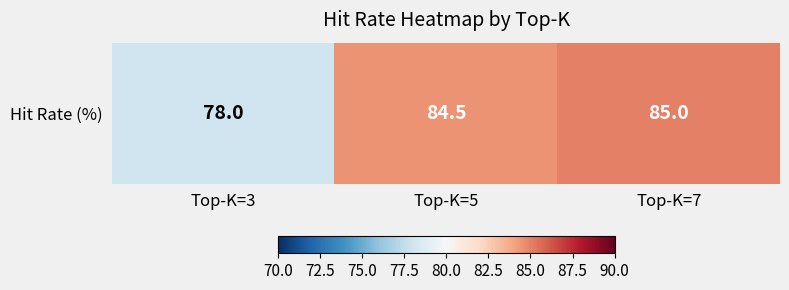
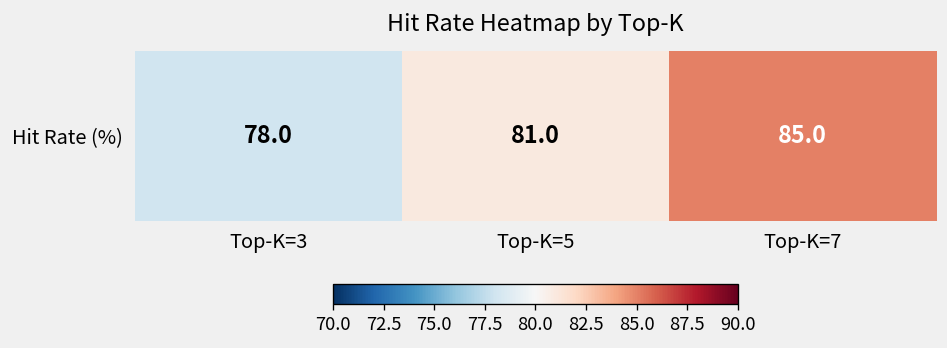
Hit Rate (%), Top-K=5: 84.5 -> 81.0
